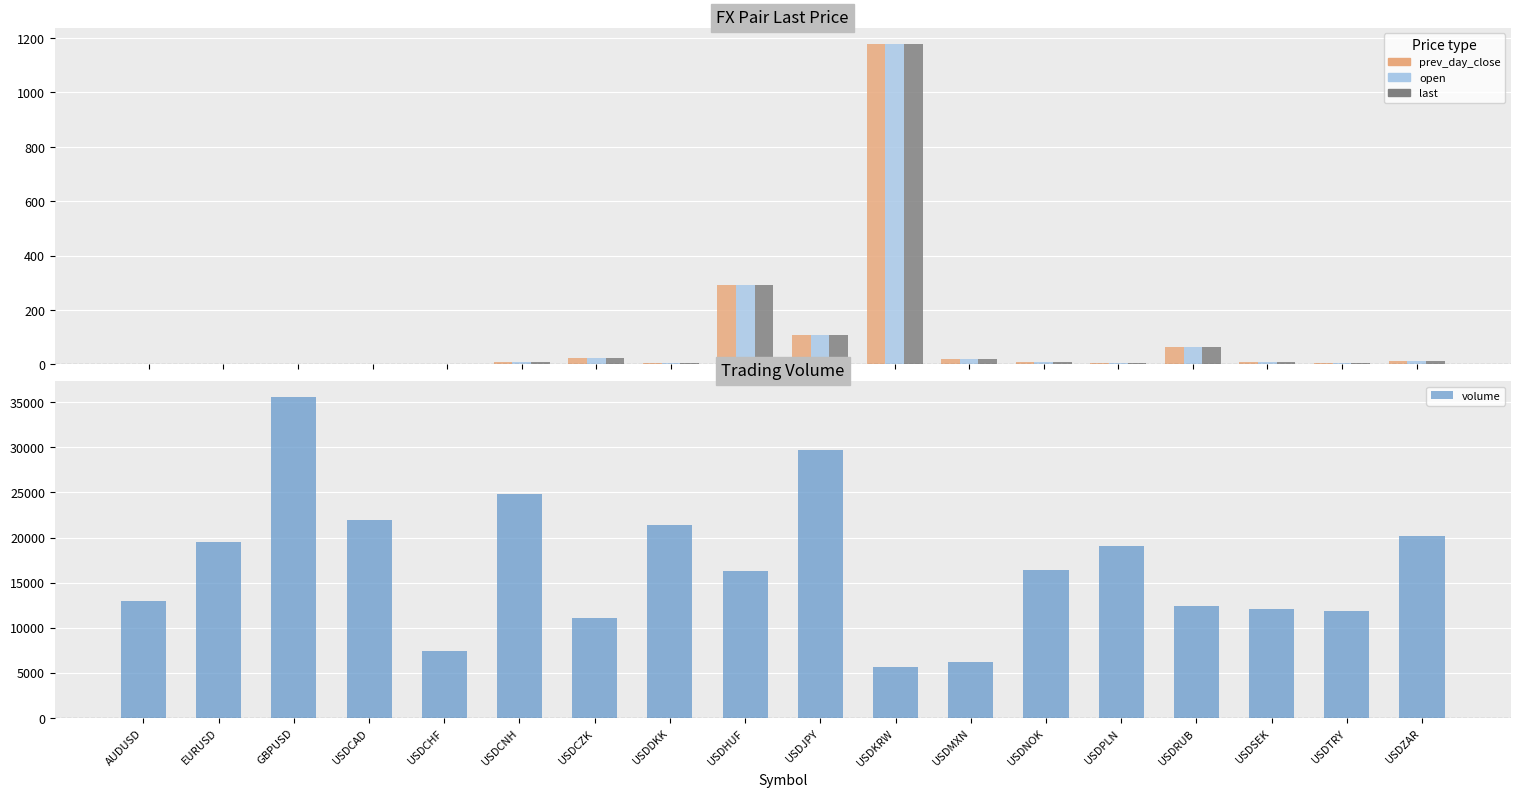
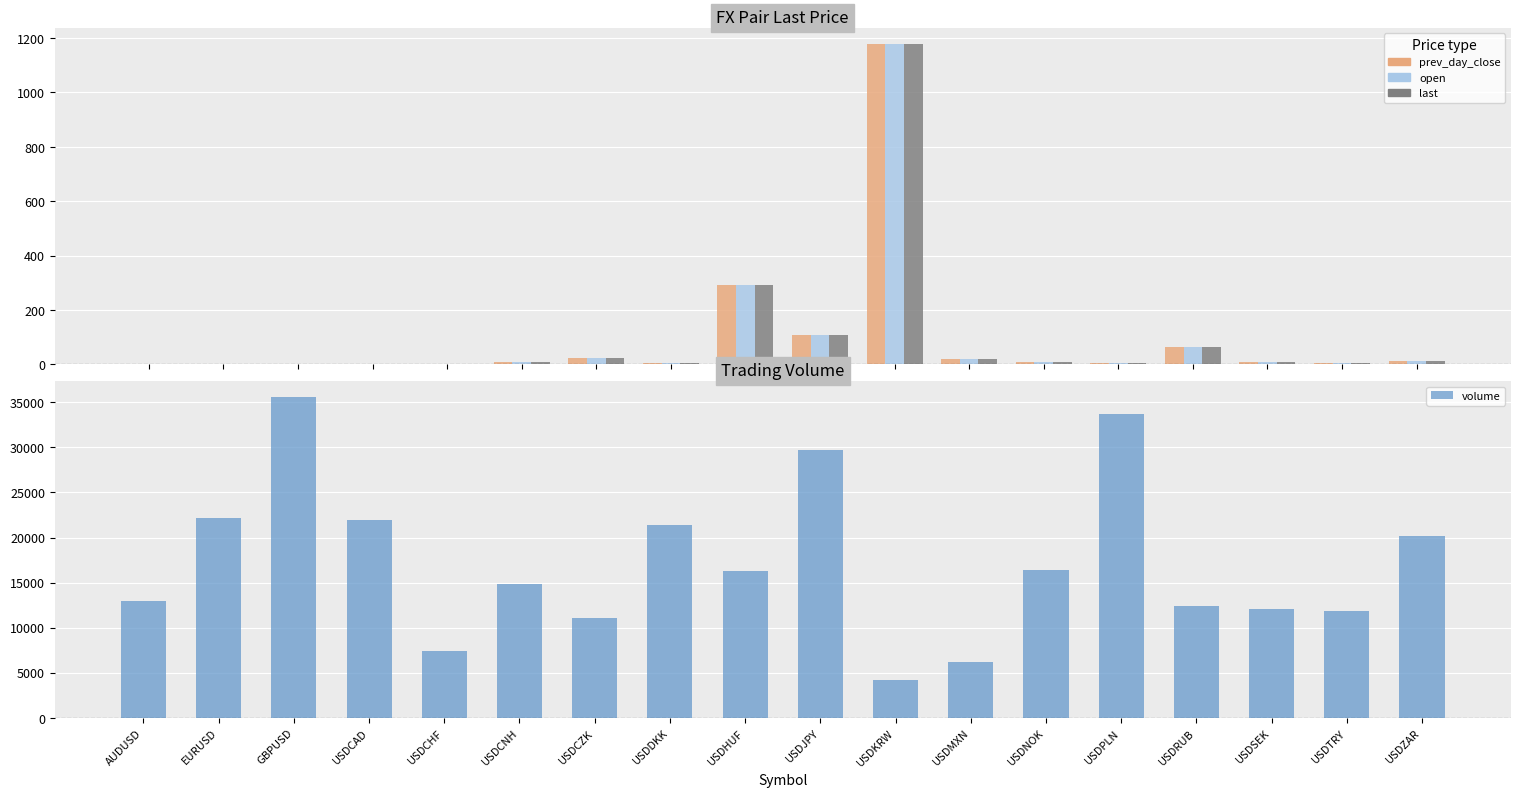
Trading Volume, EURUSD: 20000 -> 22000
Trading Volume, USDCNH: 25000 -> 15000
Trading Volume, USDKRW: 6000 -> 4000
Trading Volume, USDPLN: 19000 -> 34000
